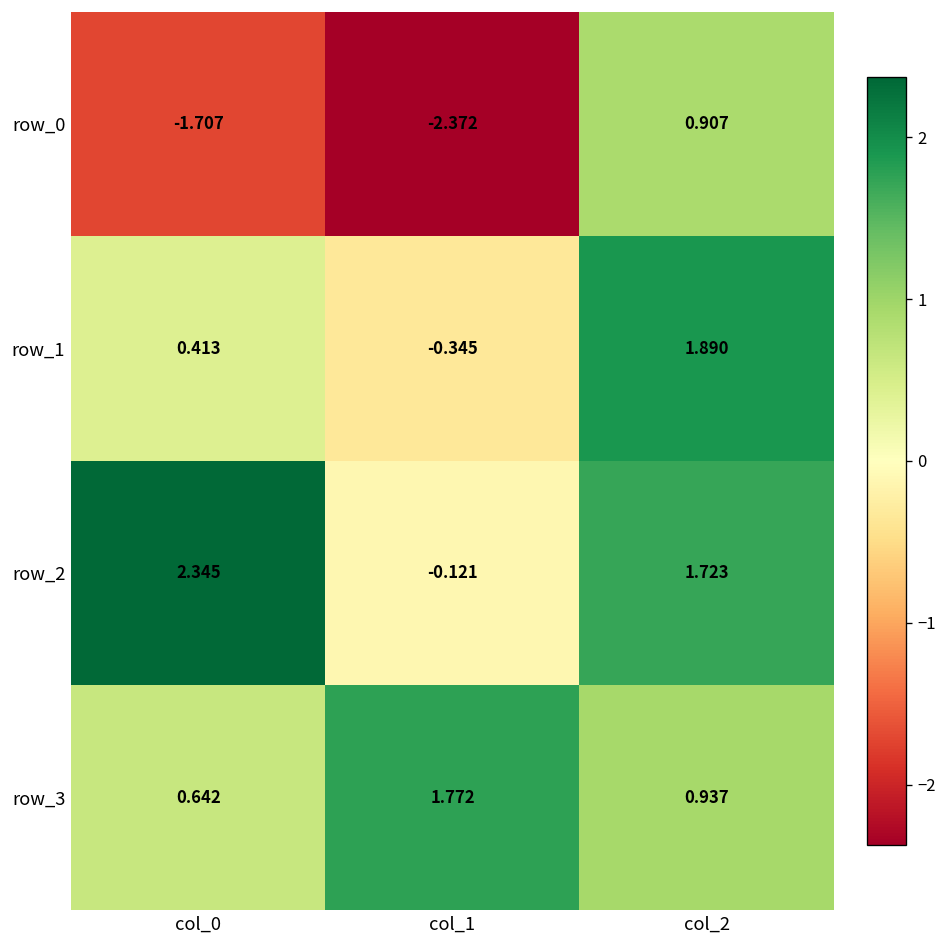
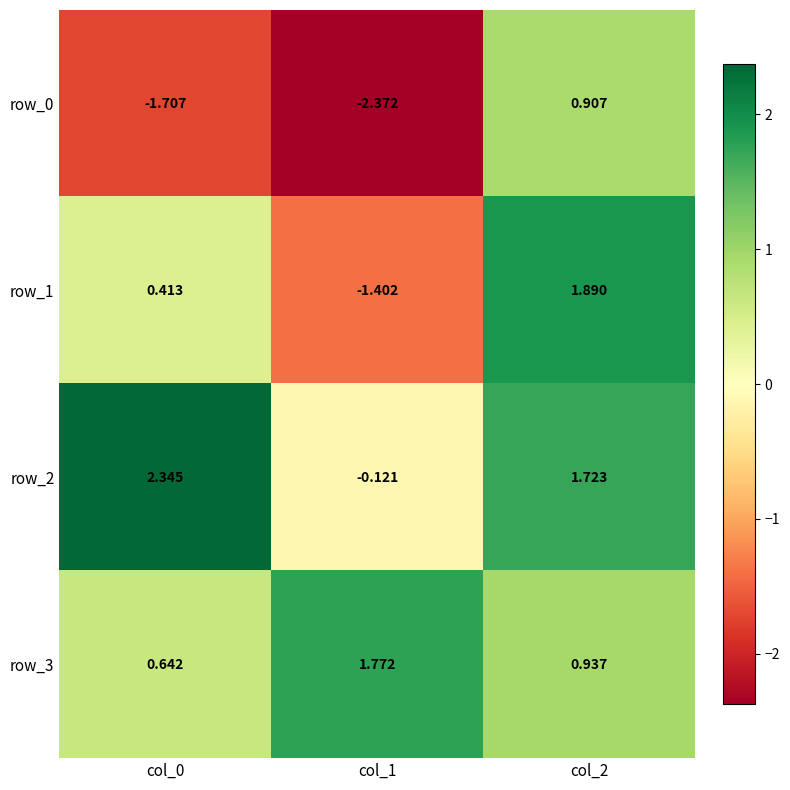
row_1, col_1: -0.345 -> -1.402
